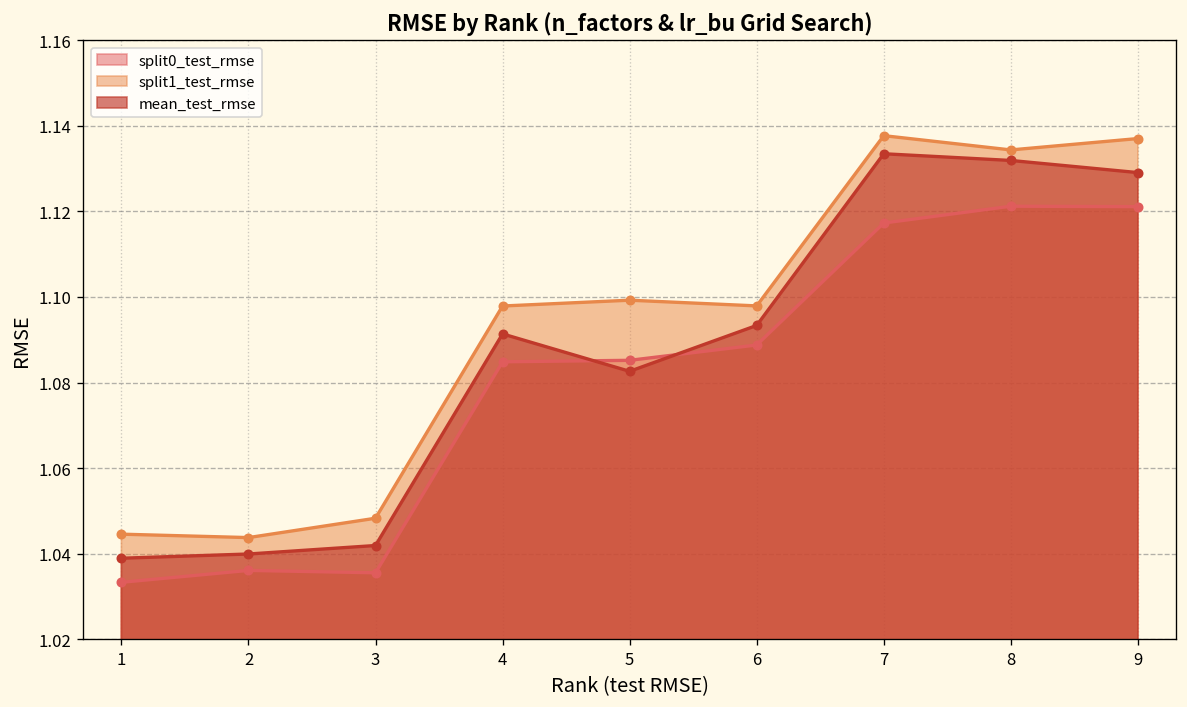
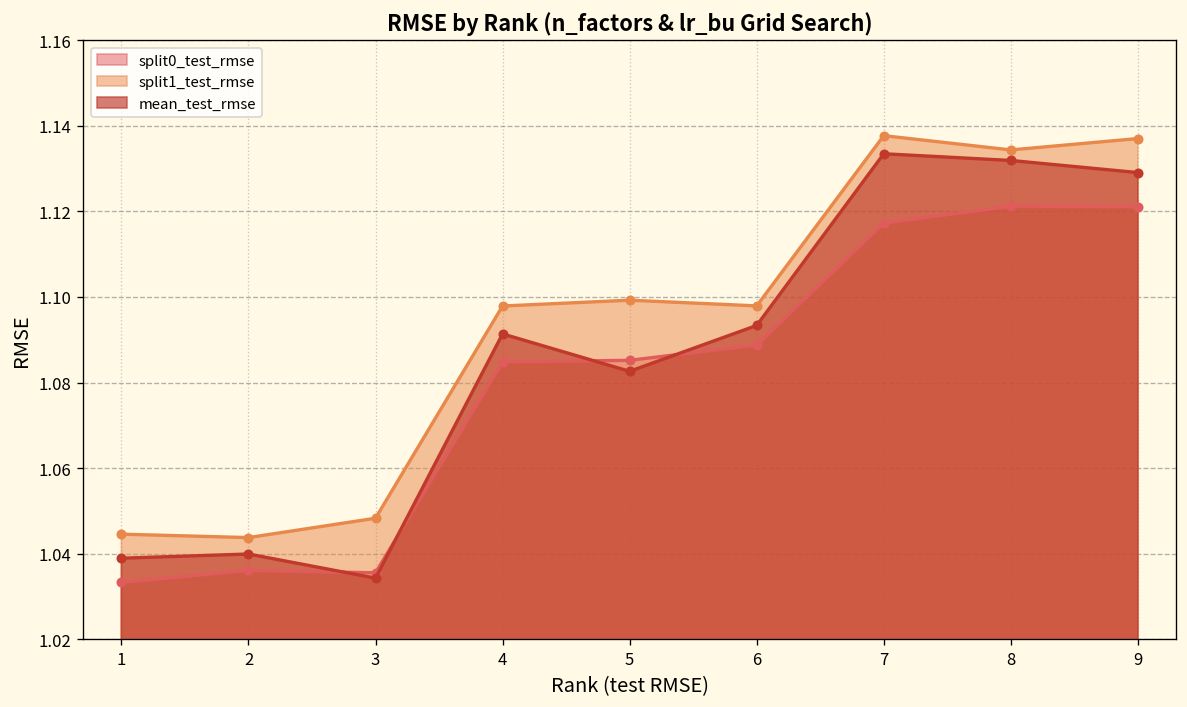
mean_test_rmse, 3: 1.042 -> 1.034
